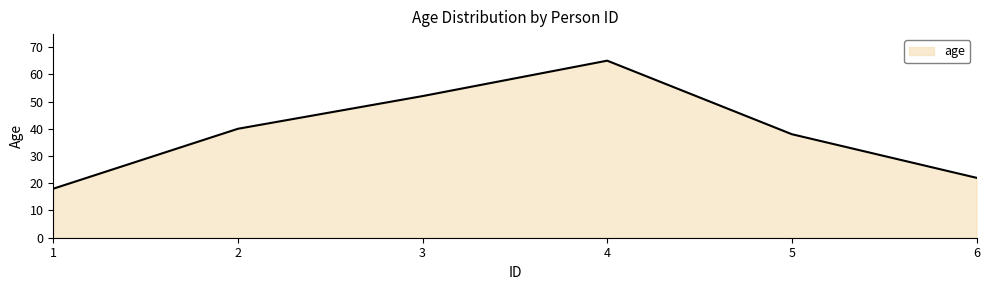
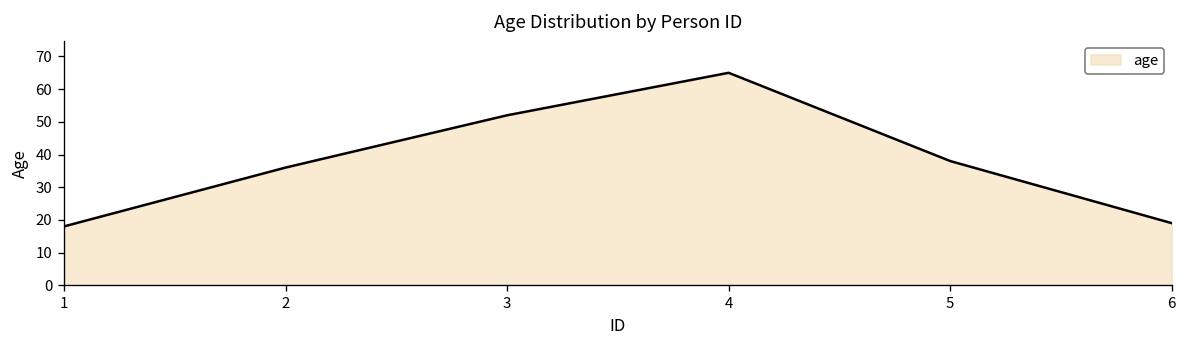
2: 40 -> 36
6: 22 -> 19
